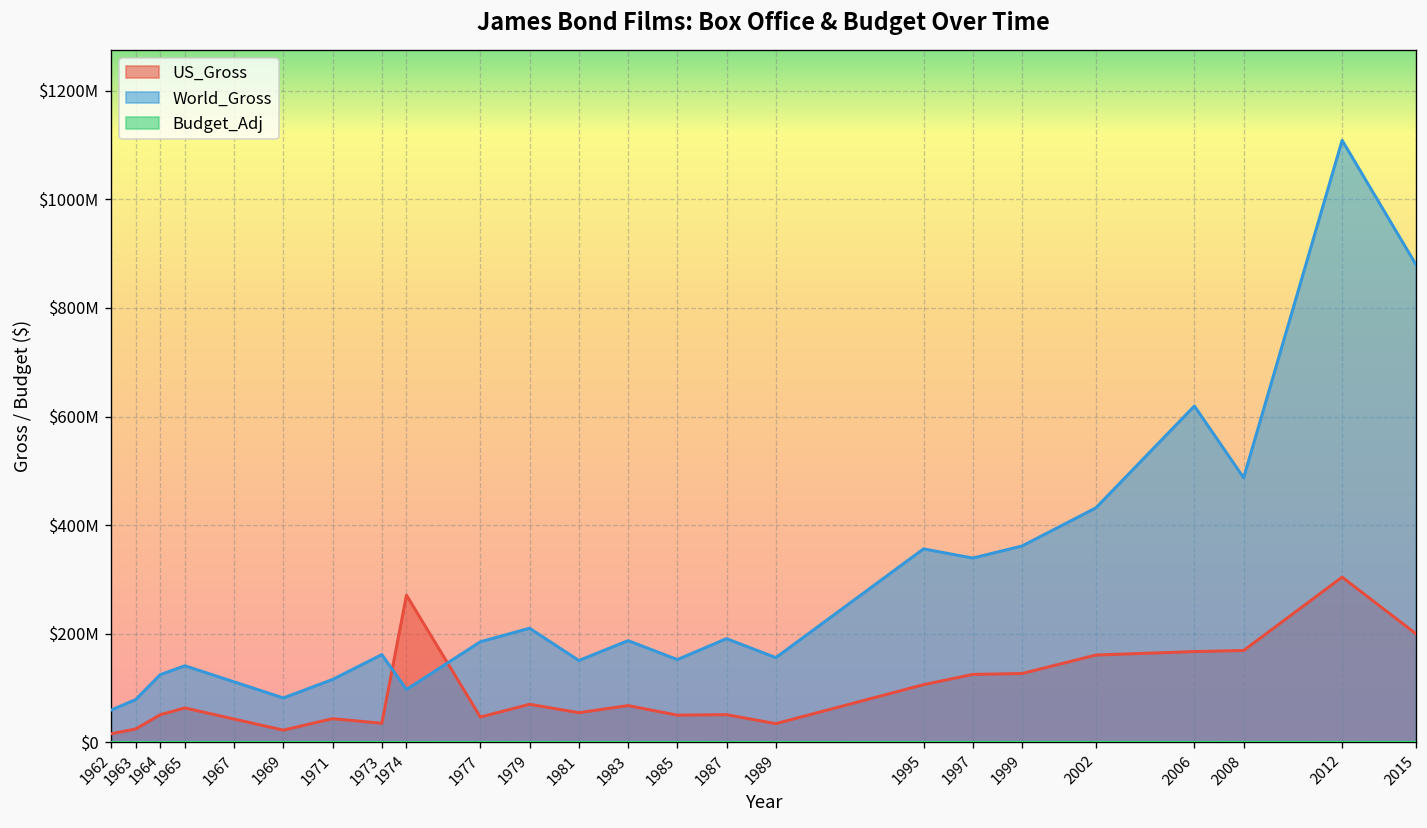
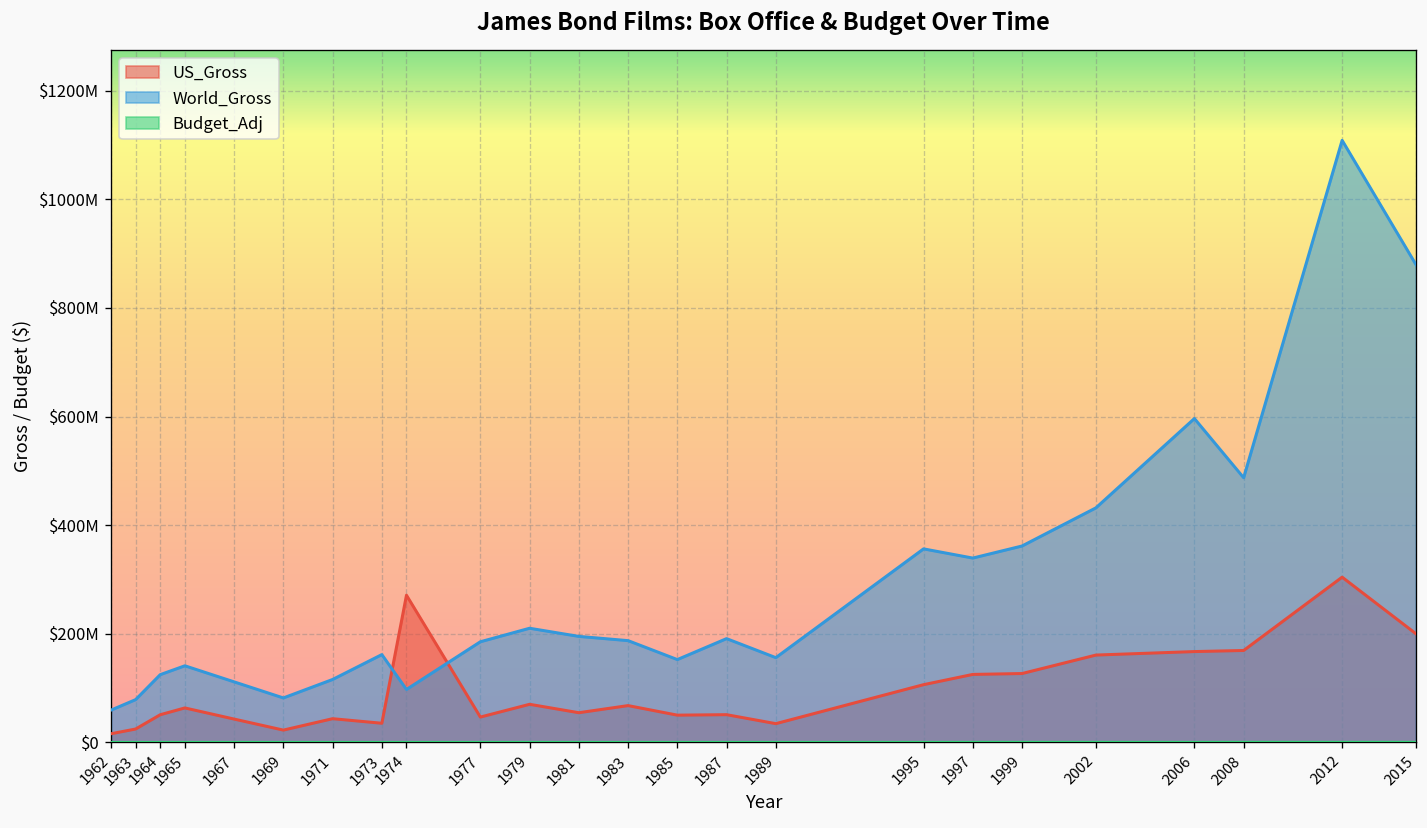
World_Gross, 1981: $150000000 -> $200000000
World_Gross, 2006: $620000000 -> $600000000
